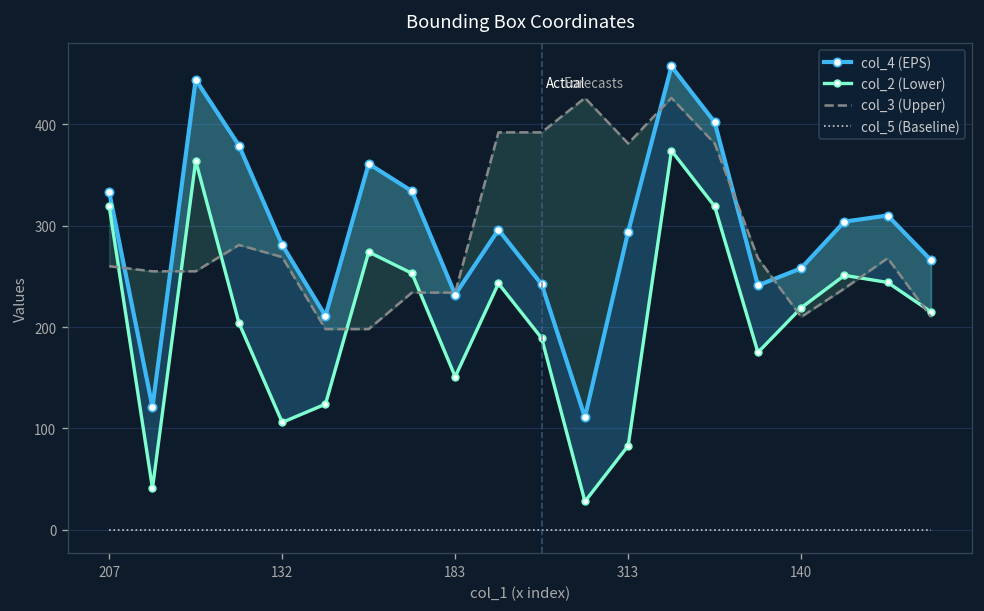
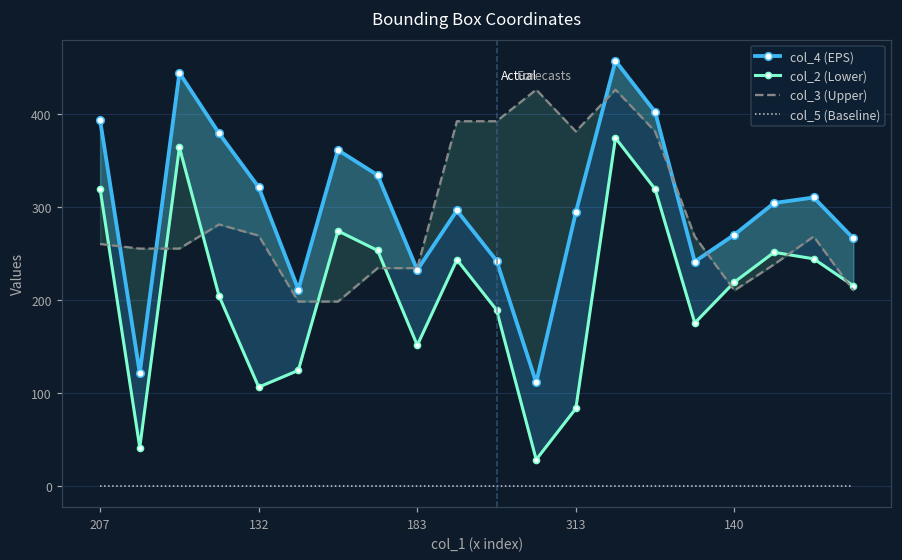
col_4 (EPS), 207: 330 -> 390
col_4 (EPS), 132: 280 -> 320
col_4 (EPS), 140: 260 -> 270
